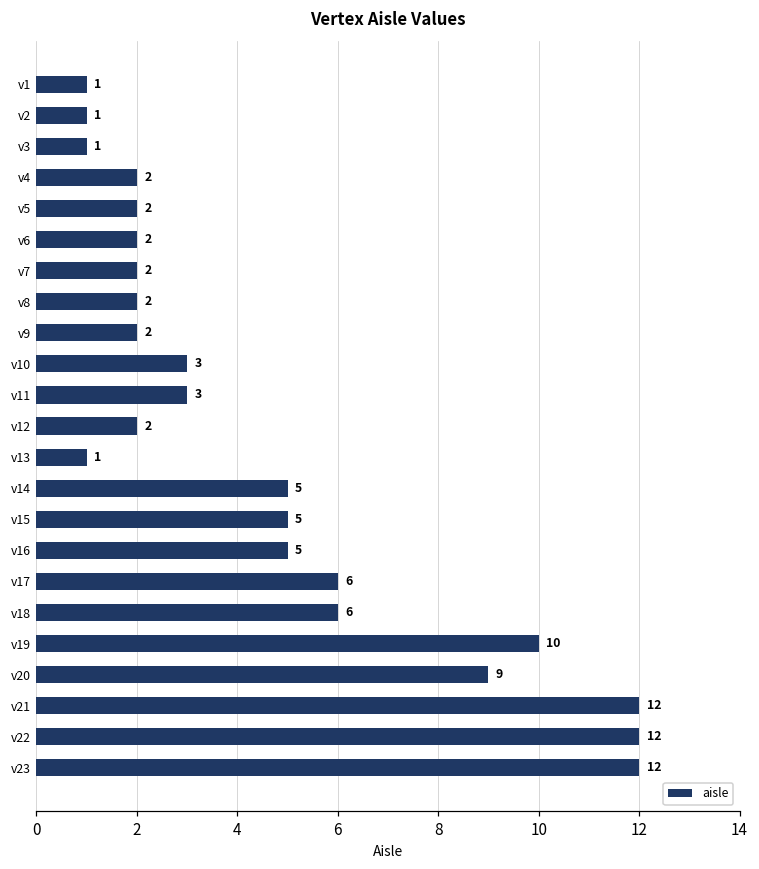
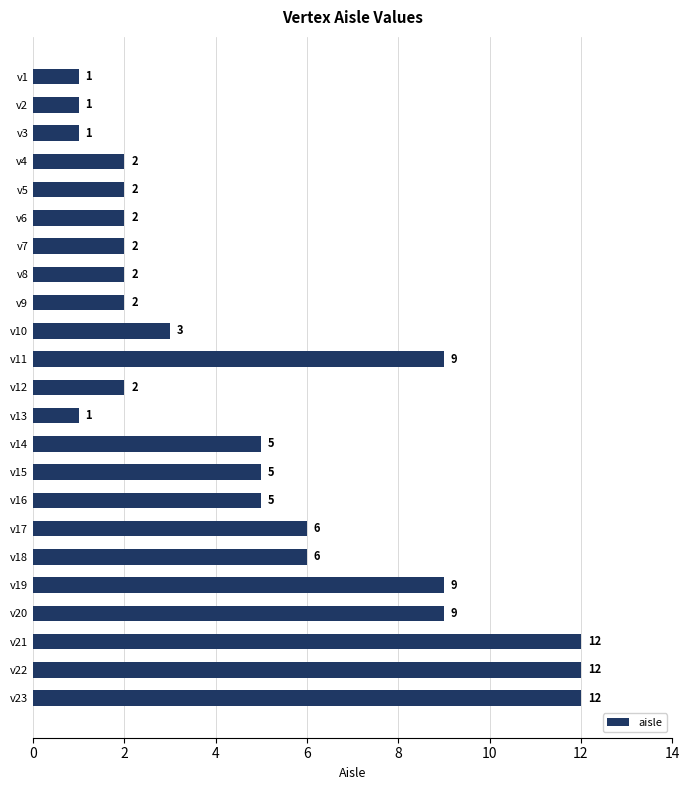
v11: 3 -> 9
v19: 10 -> 9
